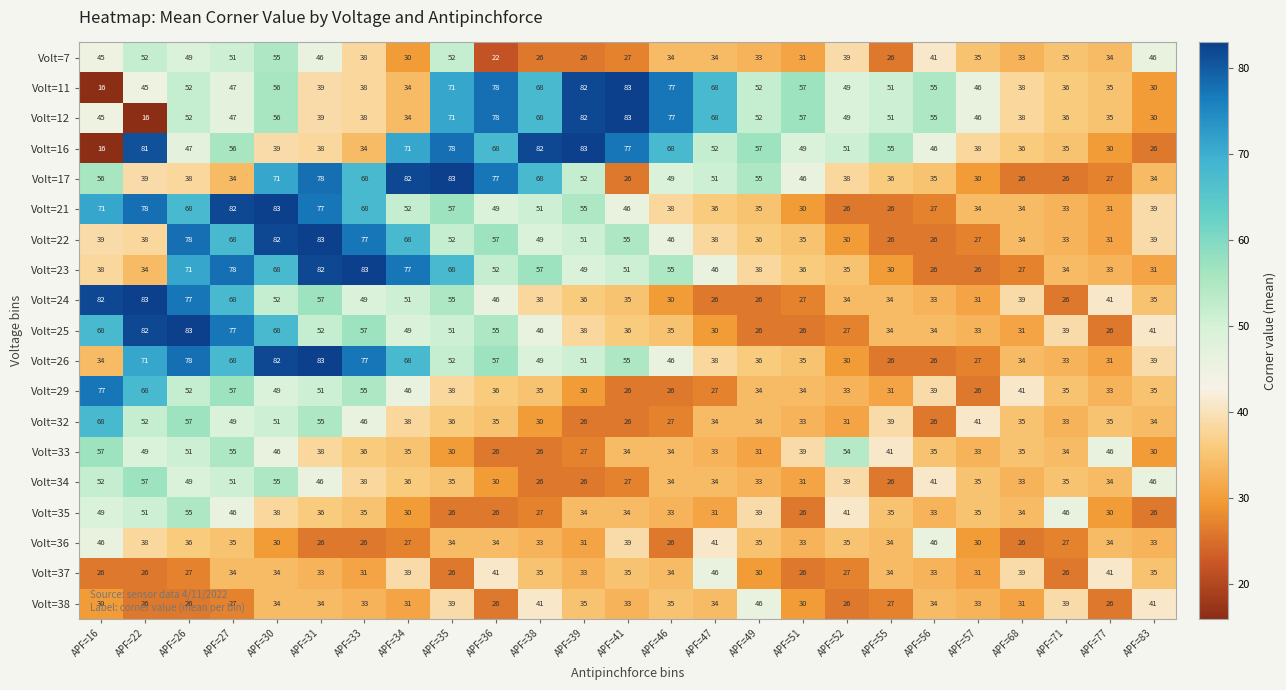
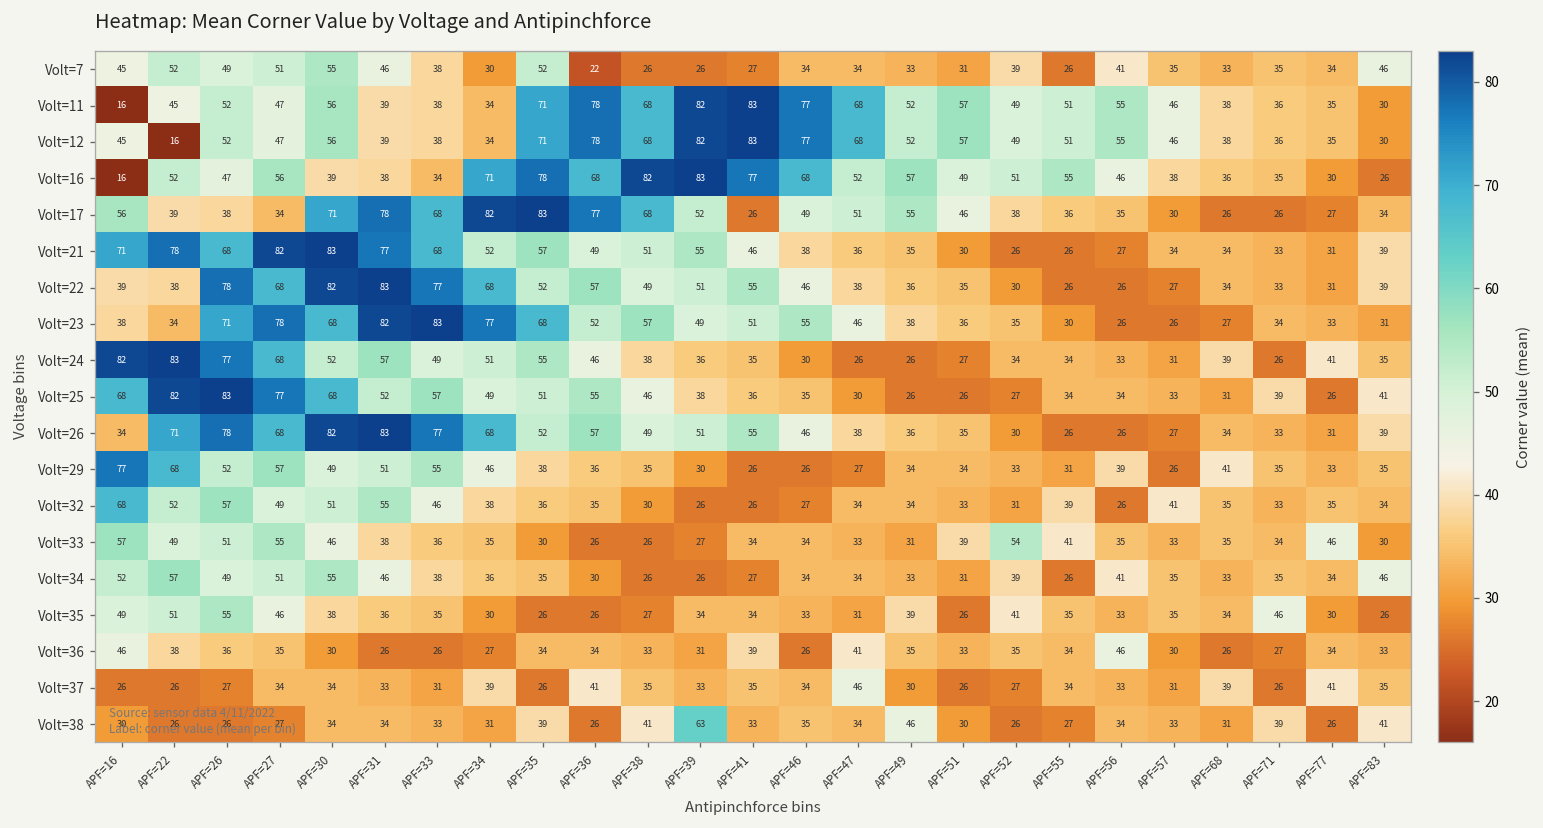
Volt=16, APF=22: 81 -> 52
Volt=38, APF=39: 35 -> 63
